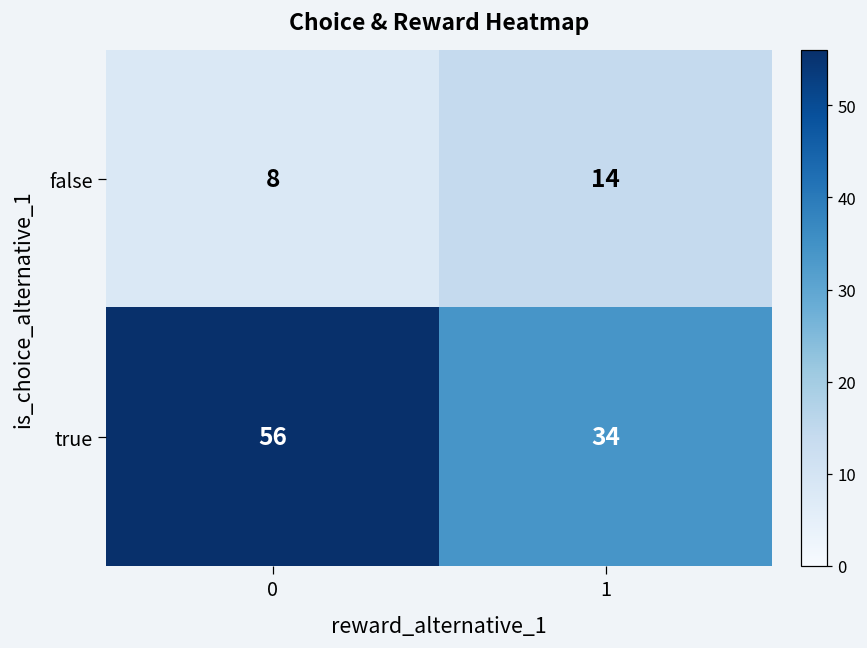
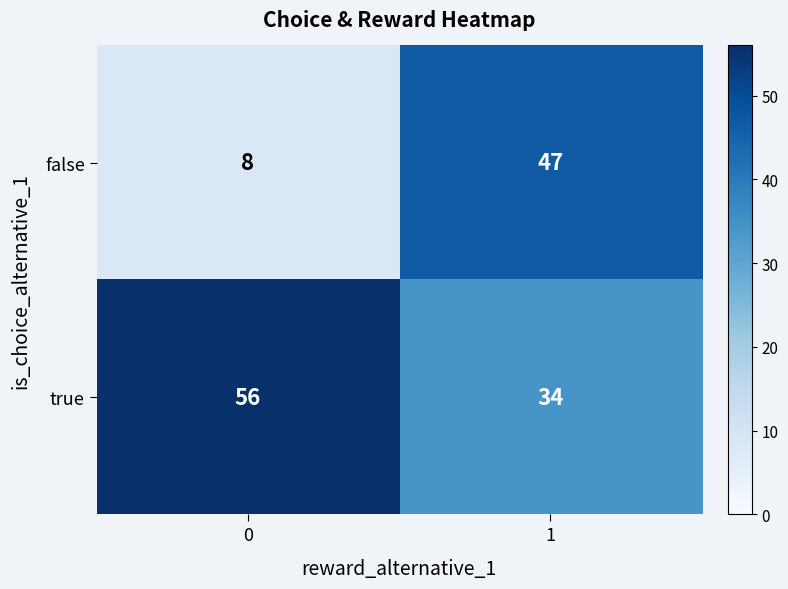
false, 1: 14 -> 47
